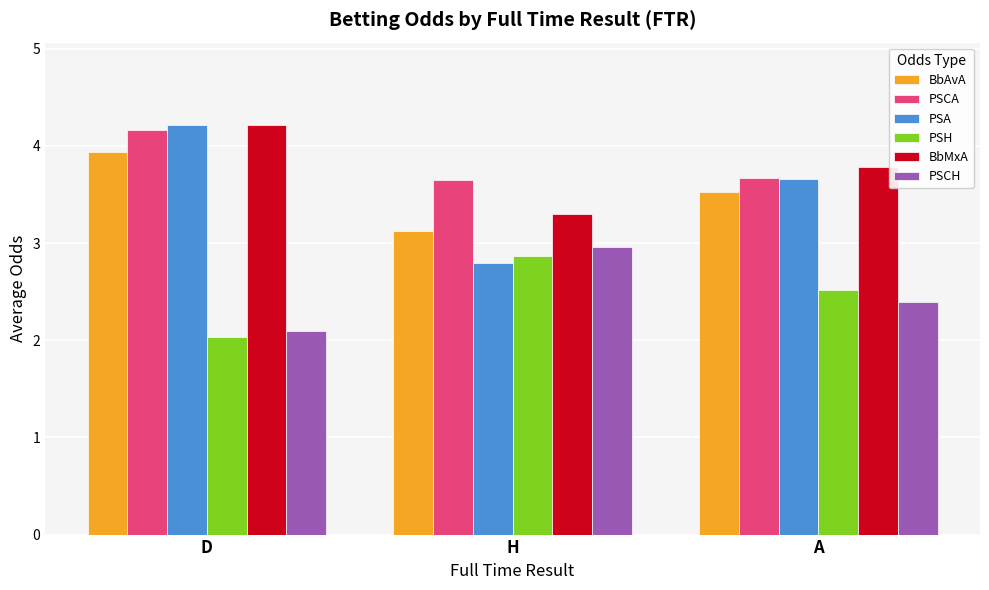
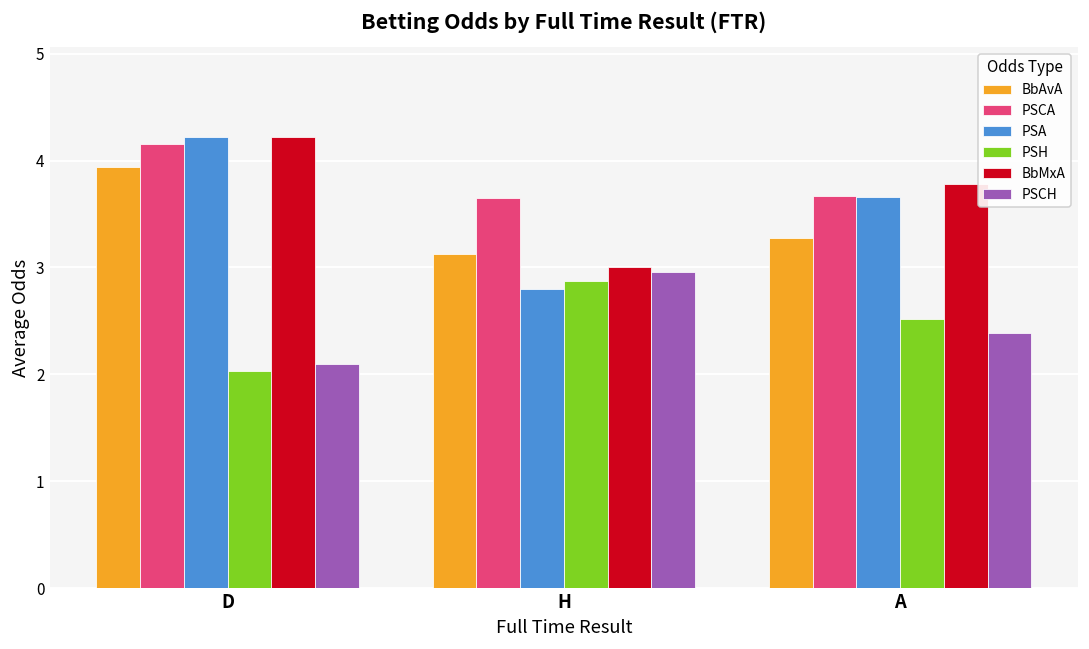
BbMxA, H: 3.3 -> 3.0
BbAvA, A: 3.5 -> 3.3
